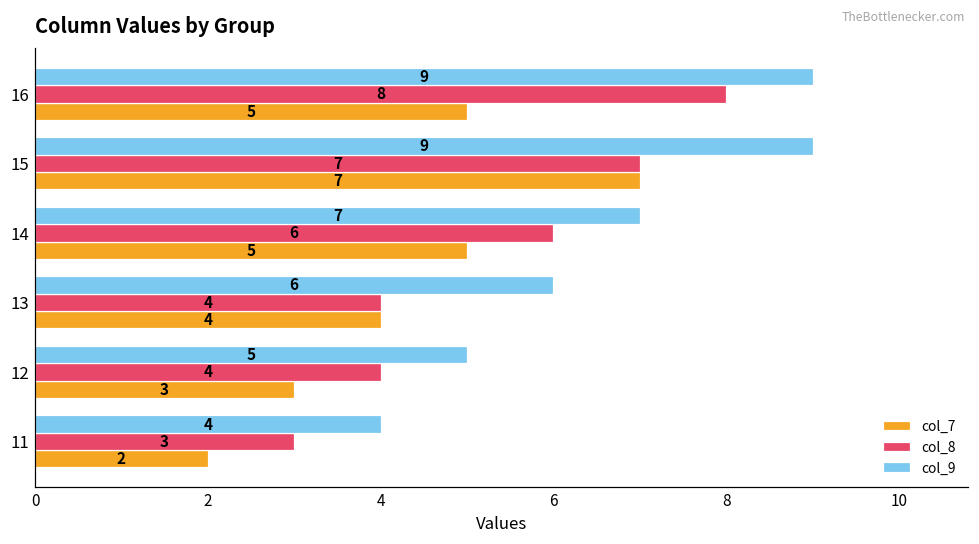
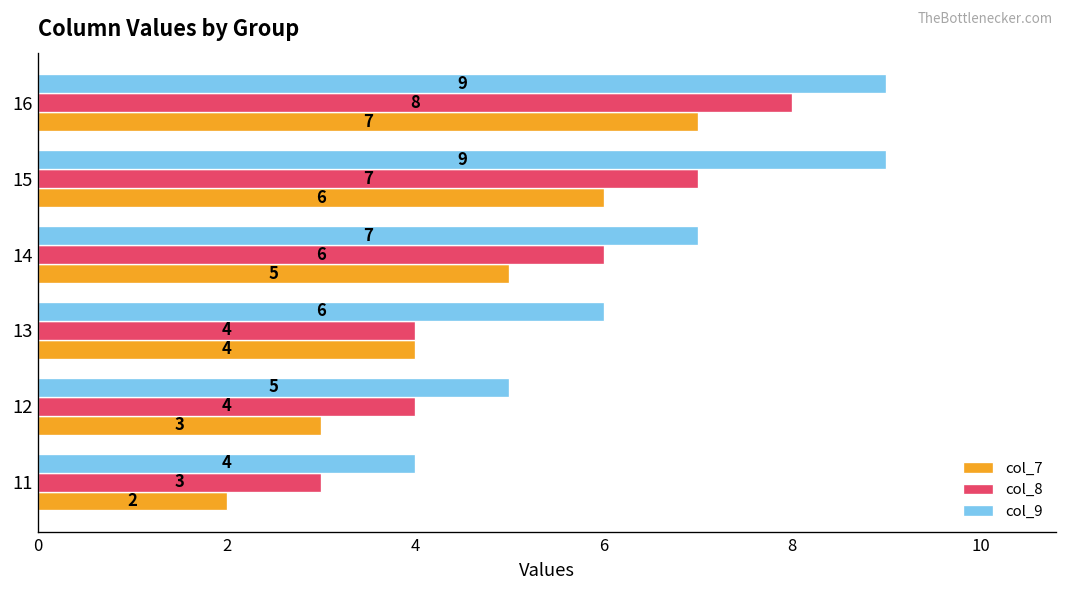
col_7, 16: 5 -> 7
col_7, 15: 7 -> 6
